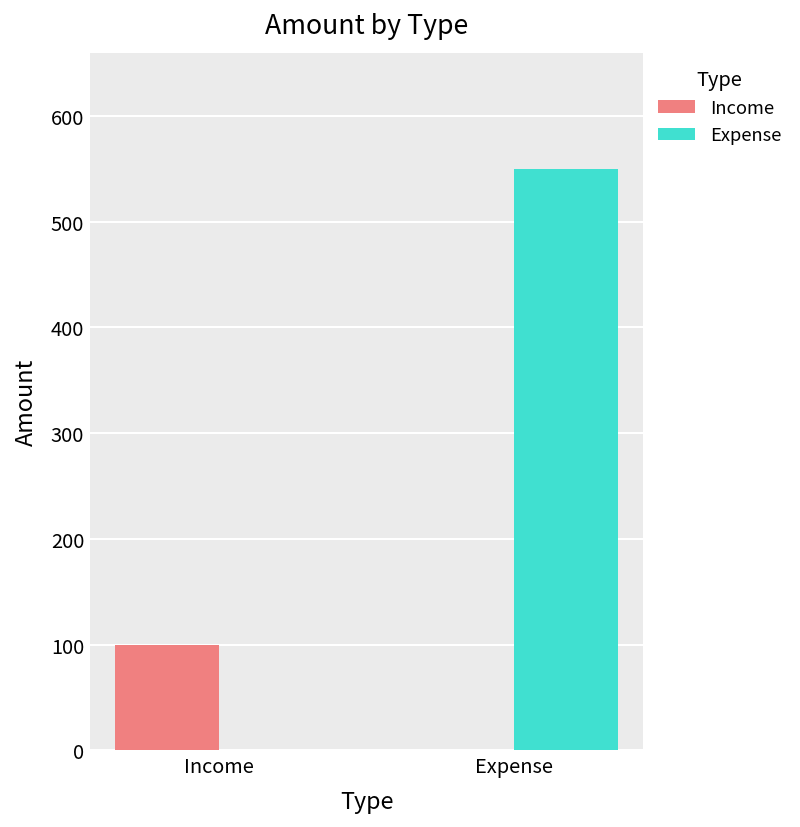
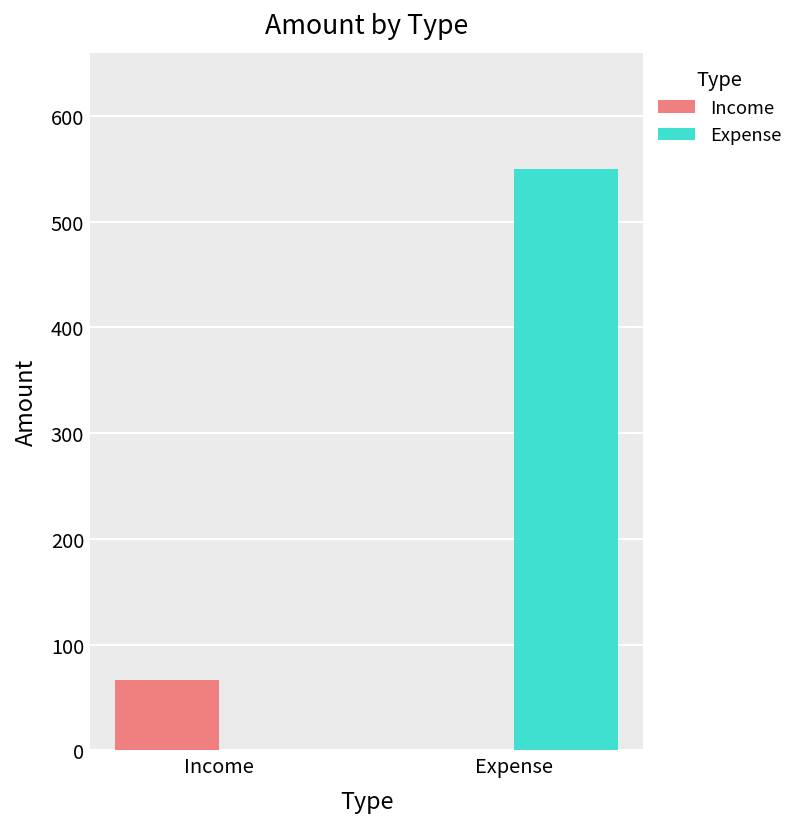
Income, Income: 100 -> 70
